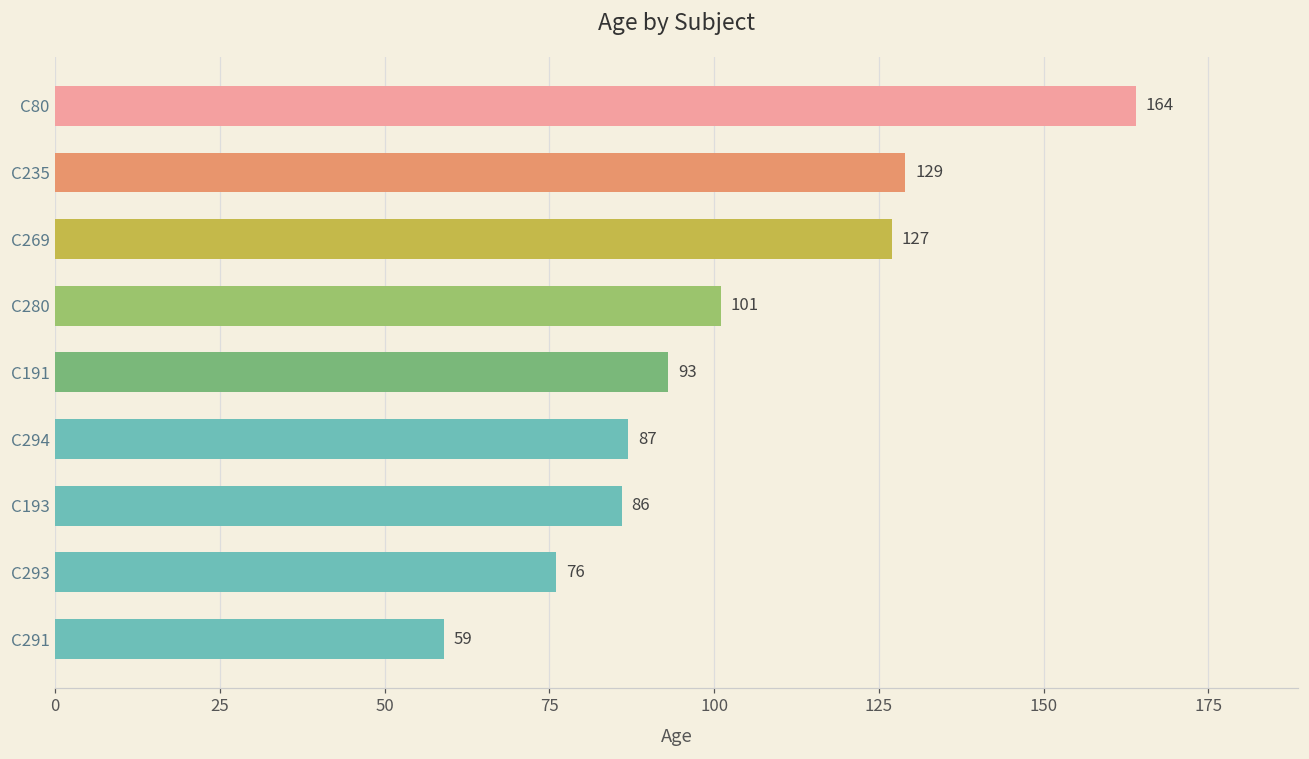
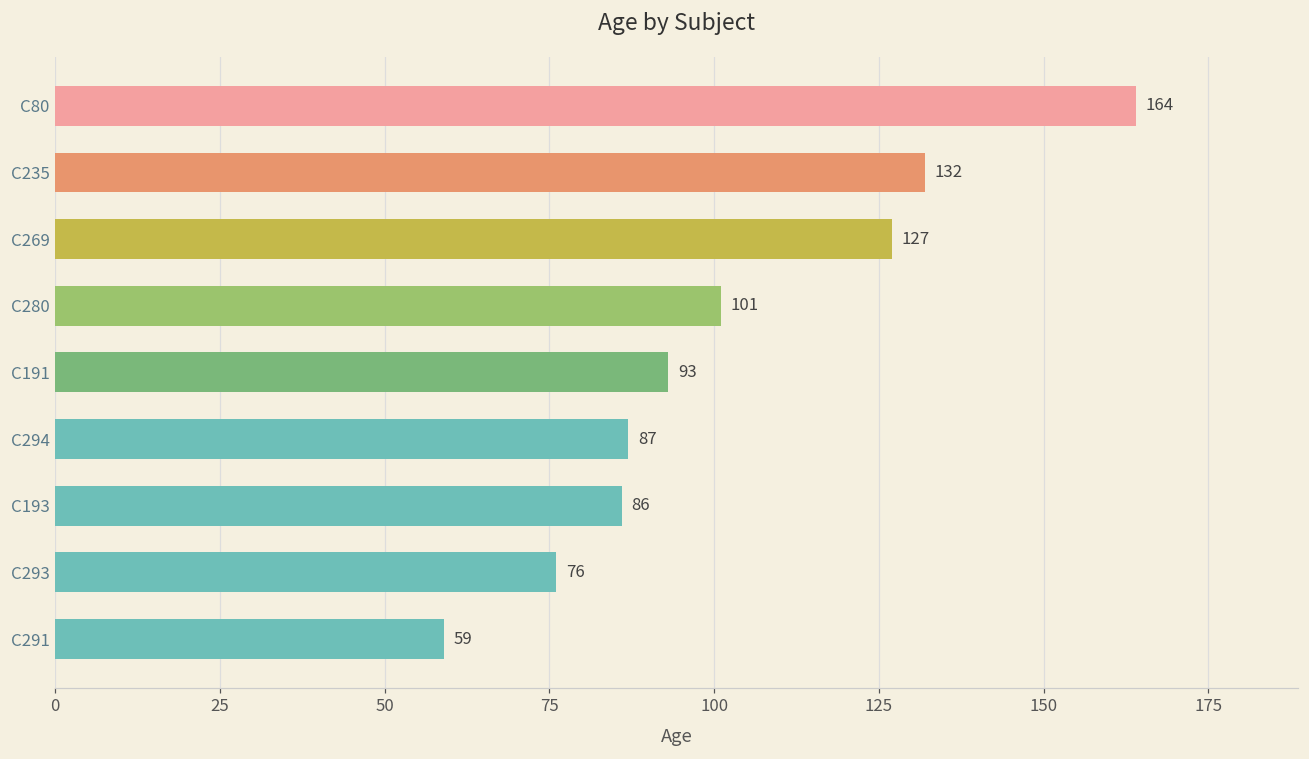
C235: 129 -> 132
